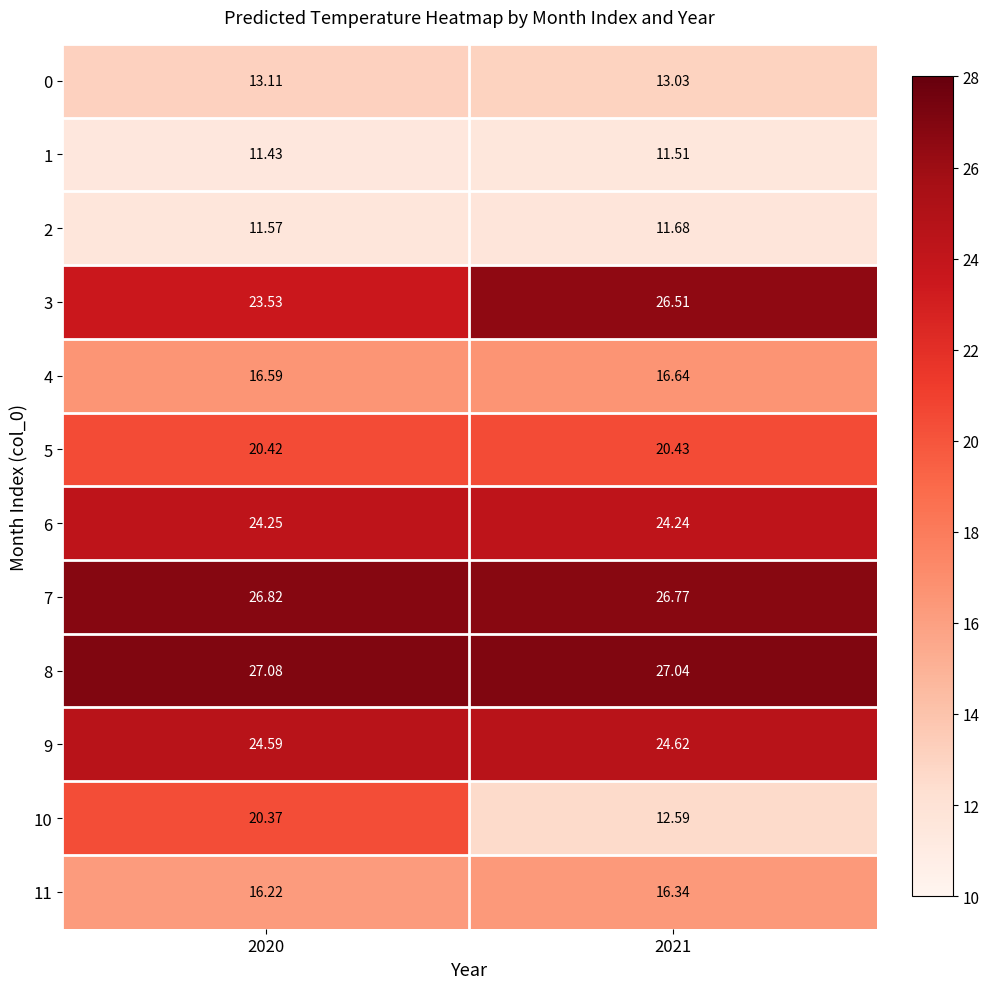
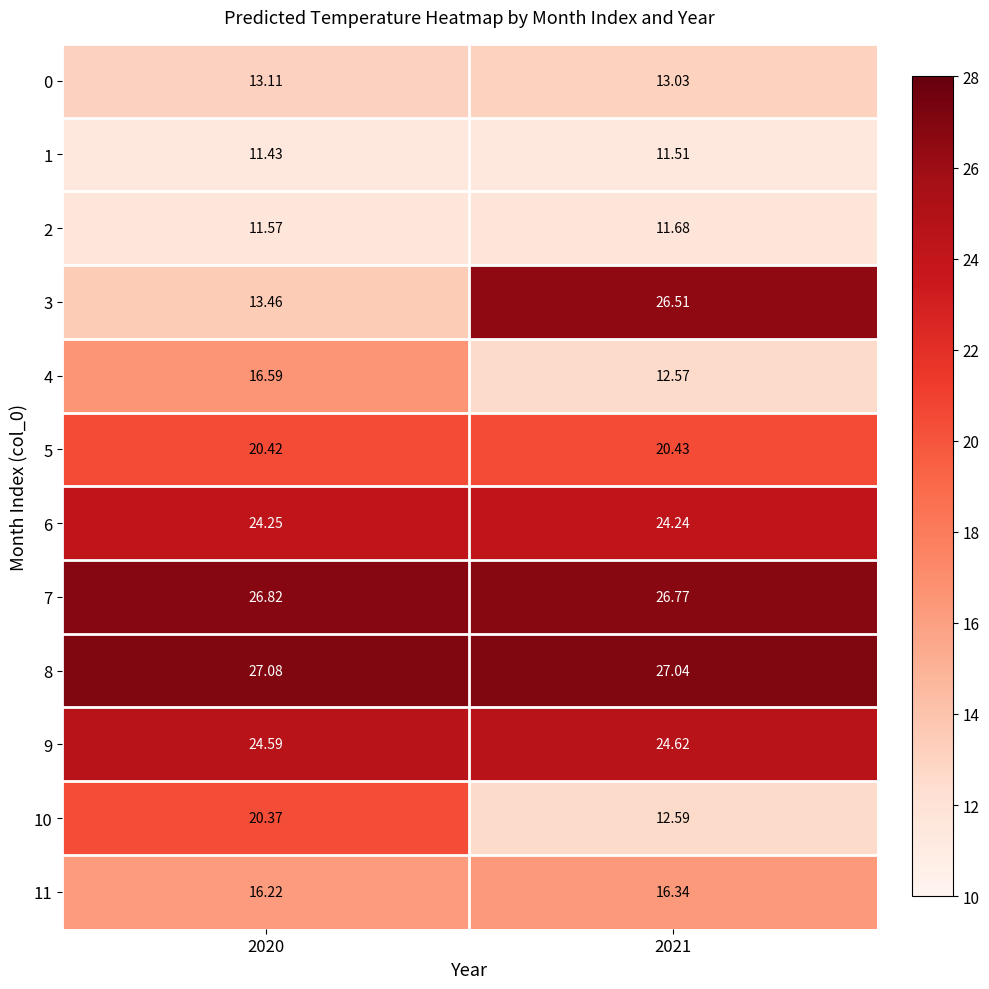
3, 2020: 23.53 -> 13.46
4, 2021: 16.64 -> 12.57
